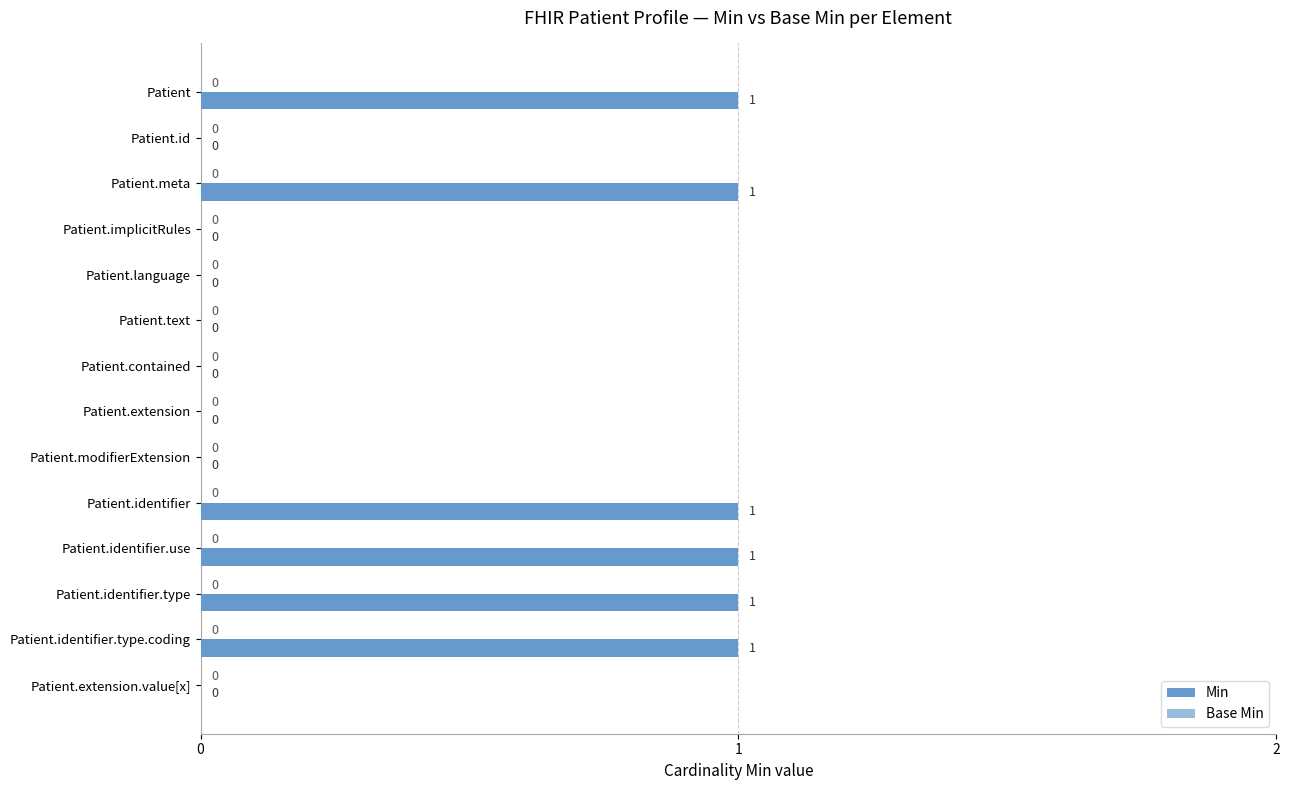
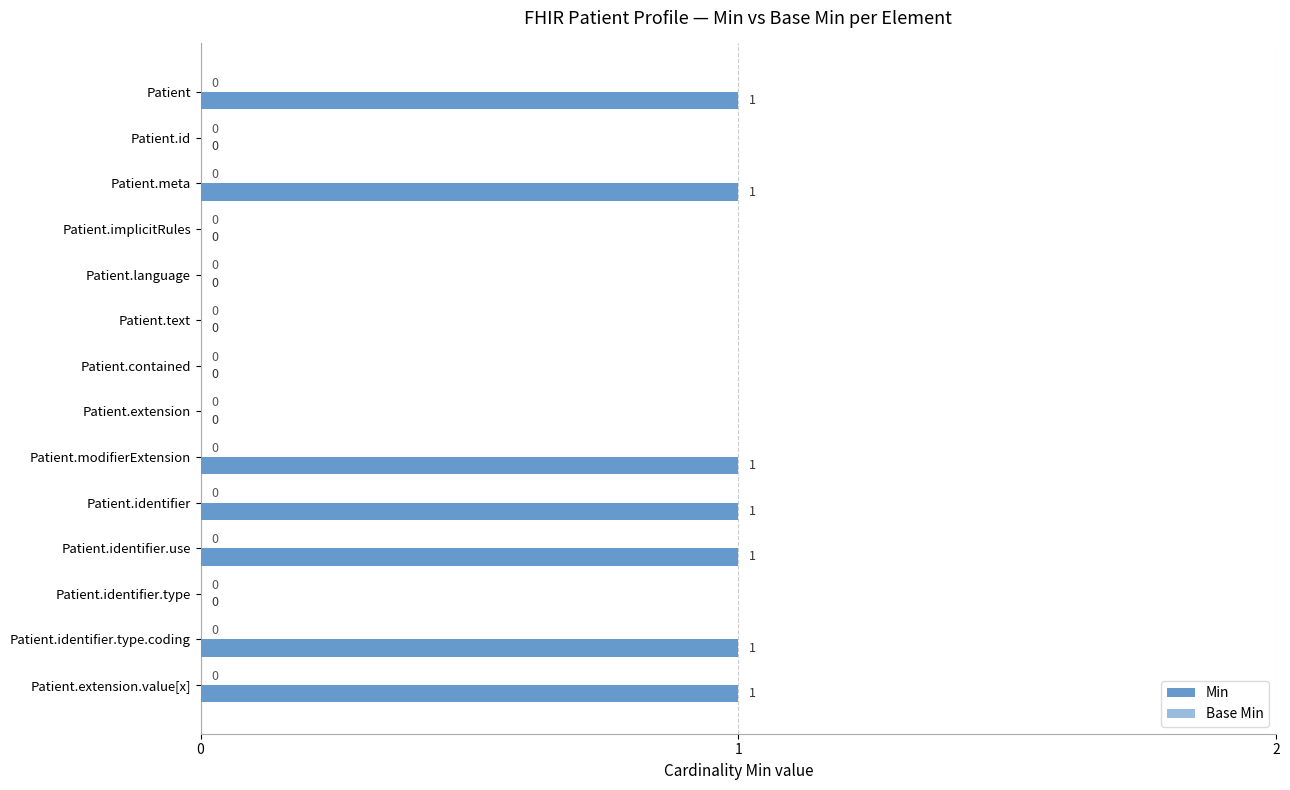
Min, Patient.modifierExtension: 0 -> 1
Min, Patient.identifier.type: 1 -> 0
Min, Patient.extension.value[x]: 0 -> 1
